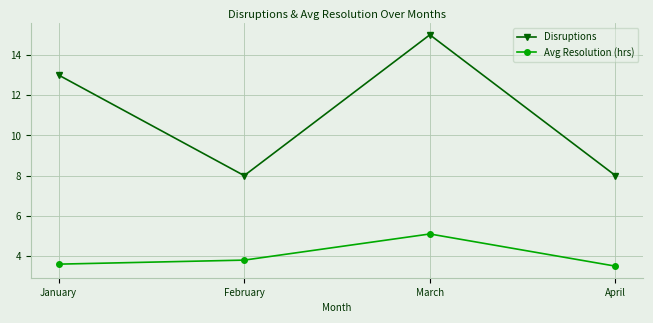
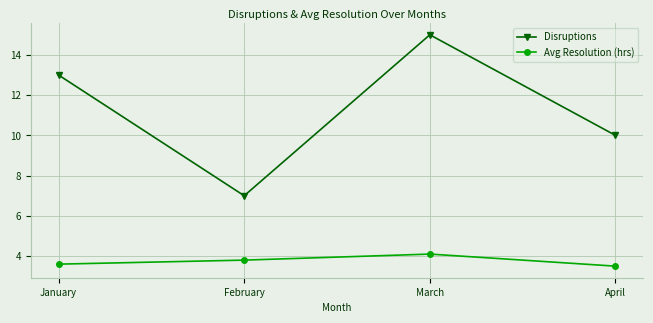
Disruptions, February: 8 -> 7
Avg Resolution (hrs), March: 5.1 -> 4.1
Disruptions, April: 8 -> 10
